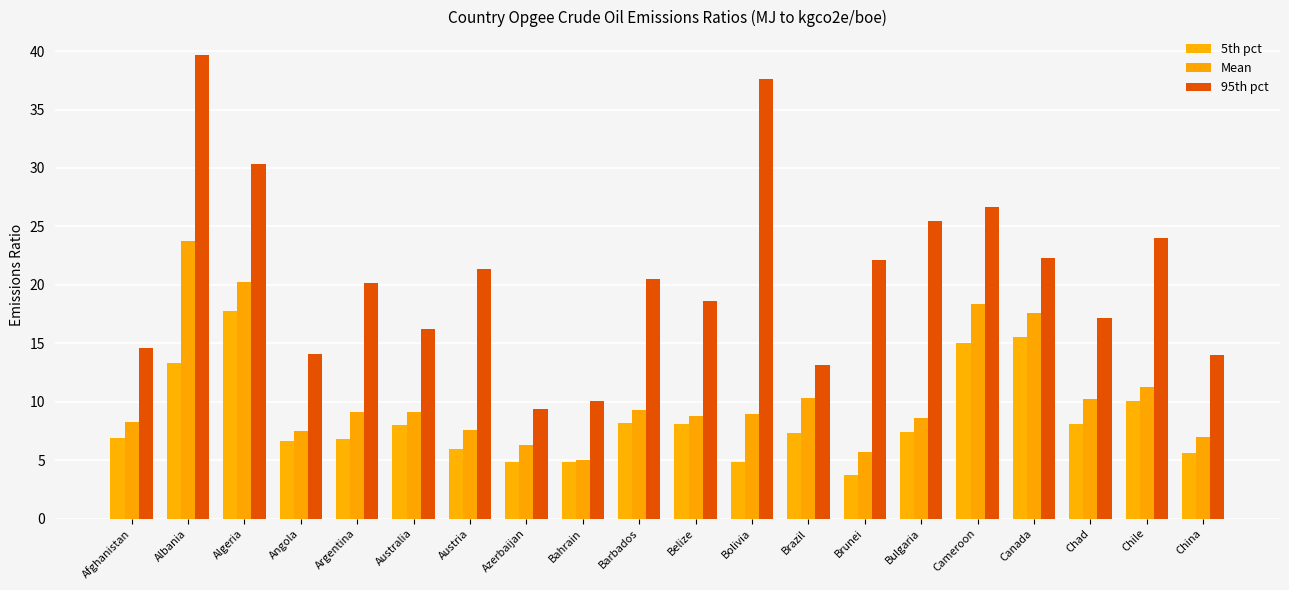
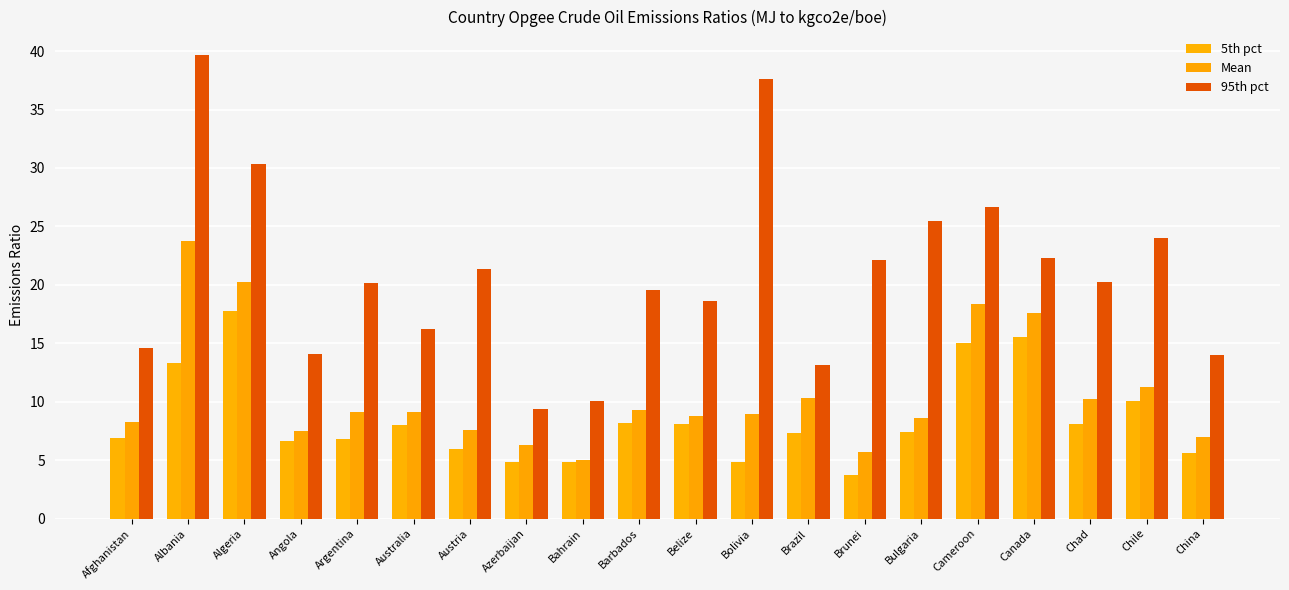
95th pct, Barbados: 20.5 -> 19.5
95th pct, Chad: 17.2 -> 20.2
